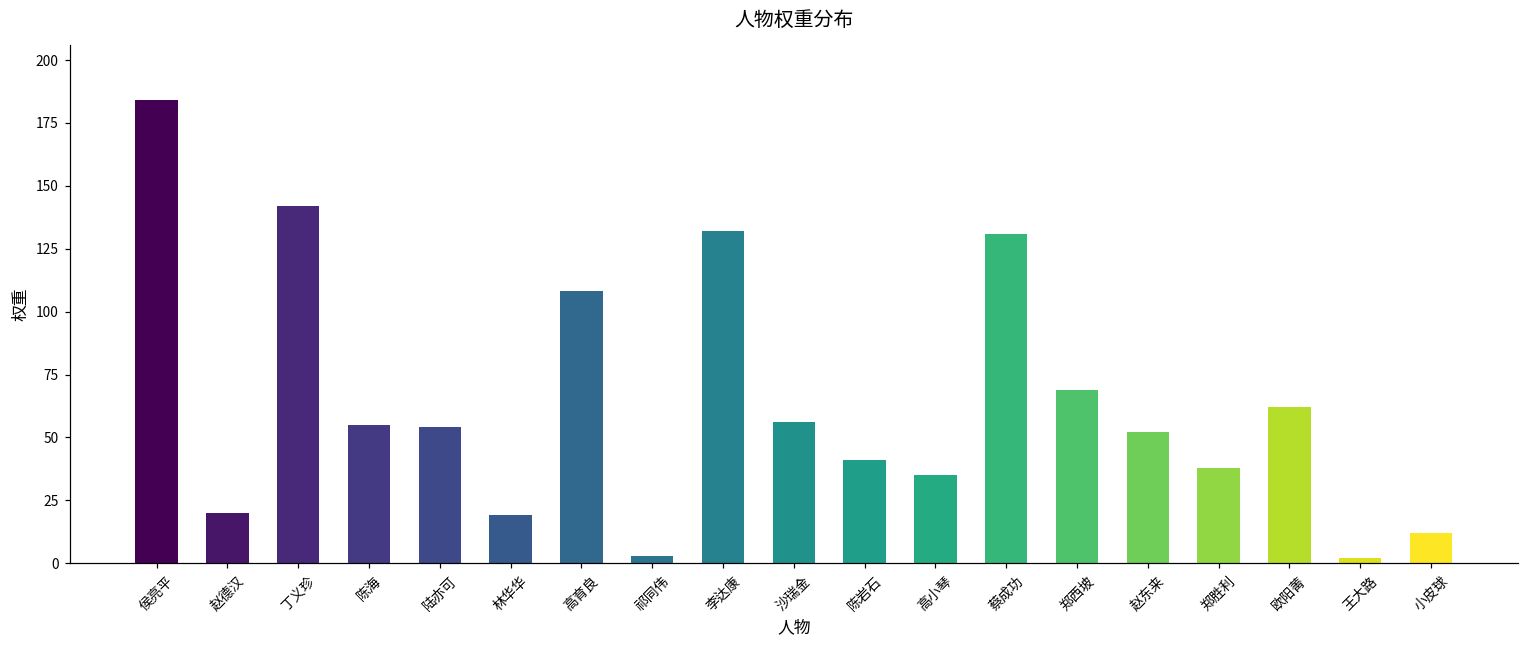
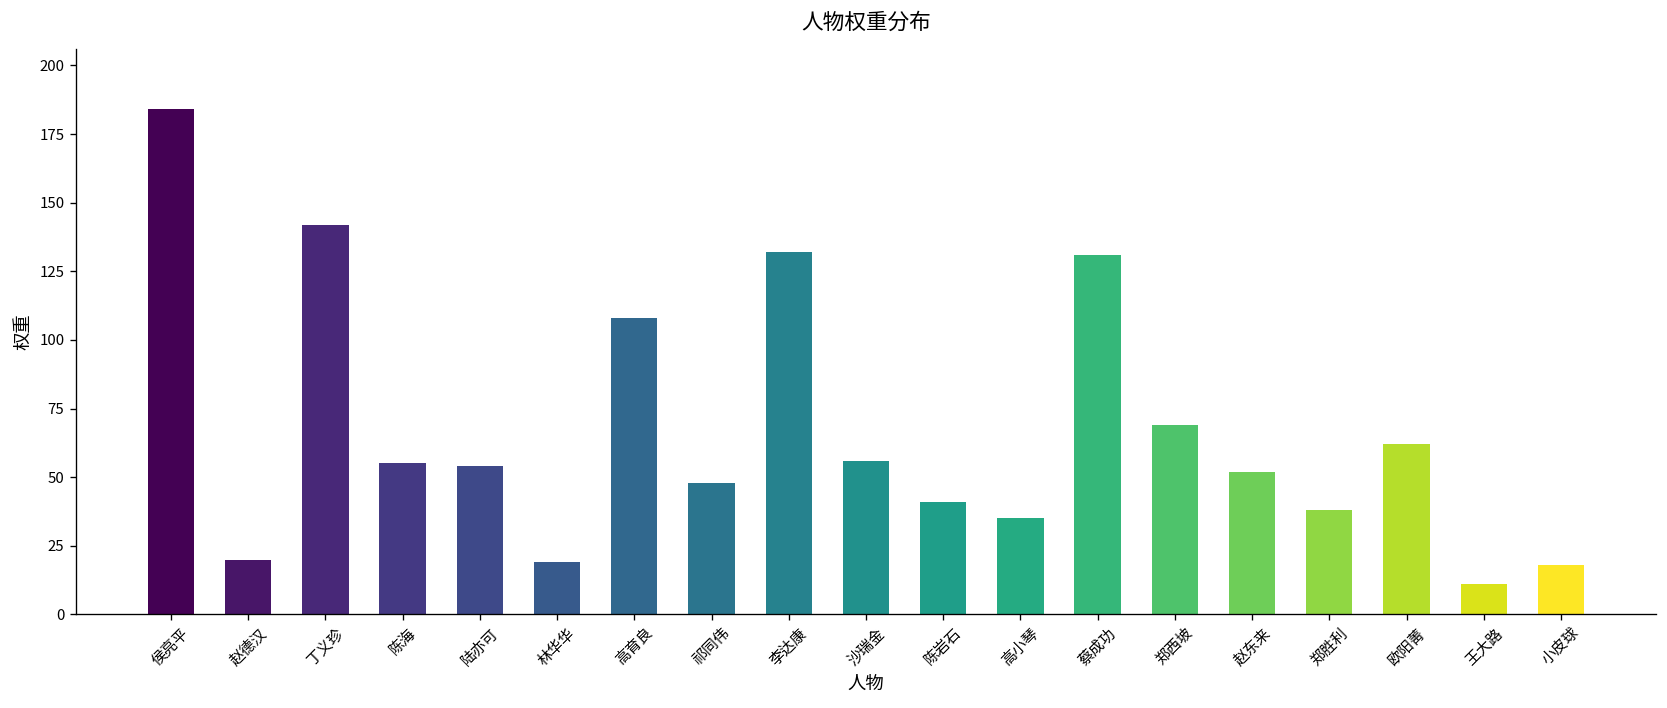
祁同伟: 3 -> 48
王大路: 2 -> 11
小皮球: 12 -> 18
